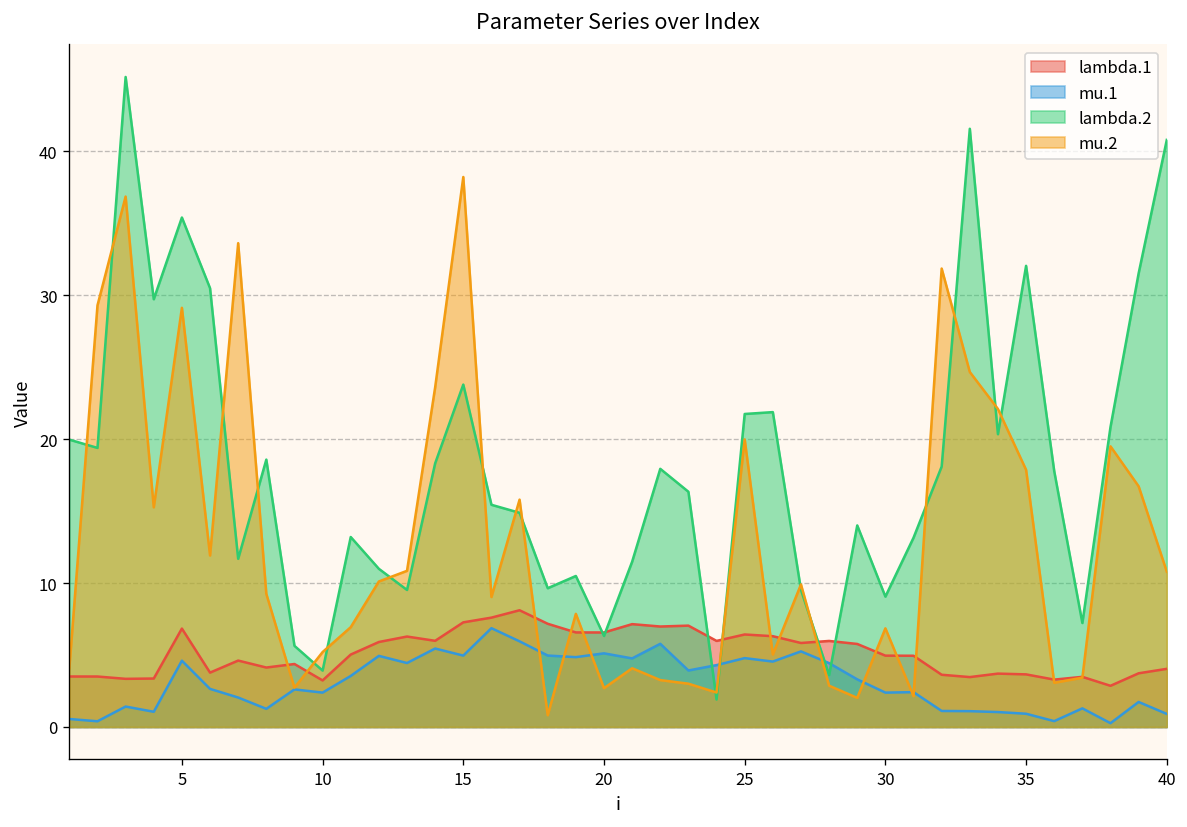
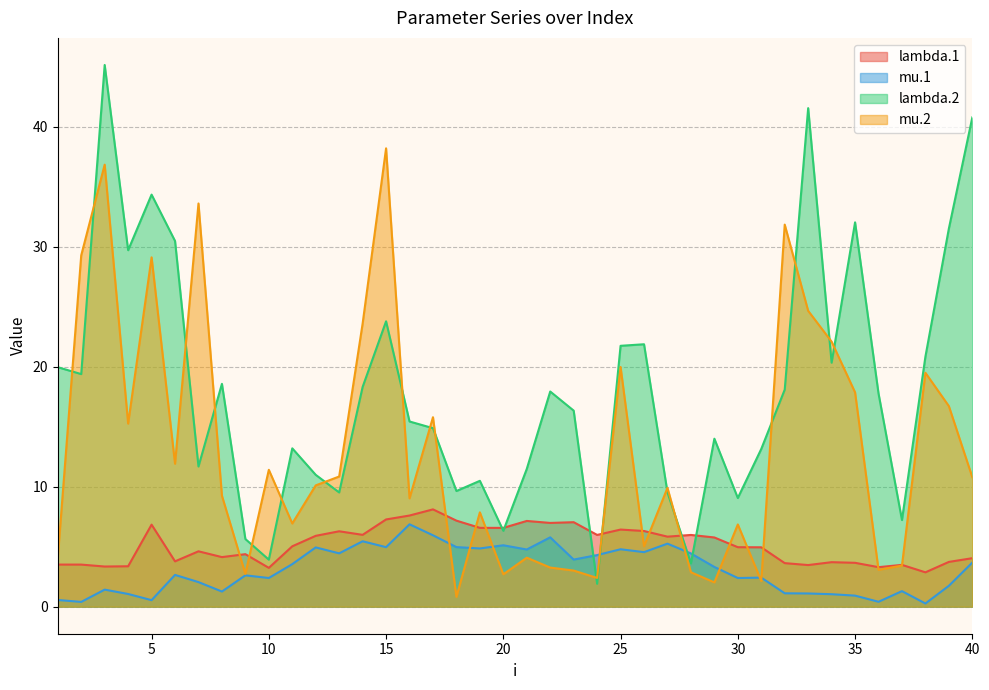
mu.1, 5: 4.6 -> 0.5
lambda.2, 5: 35.4 -> 34.3
mu.2, 10: 5.2 -> 11.4
mu.1, 40: 0.9 -> 3.7
